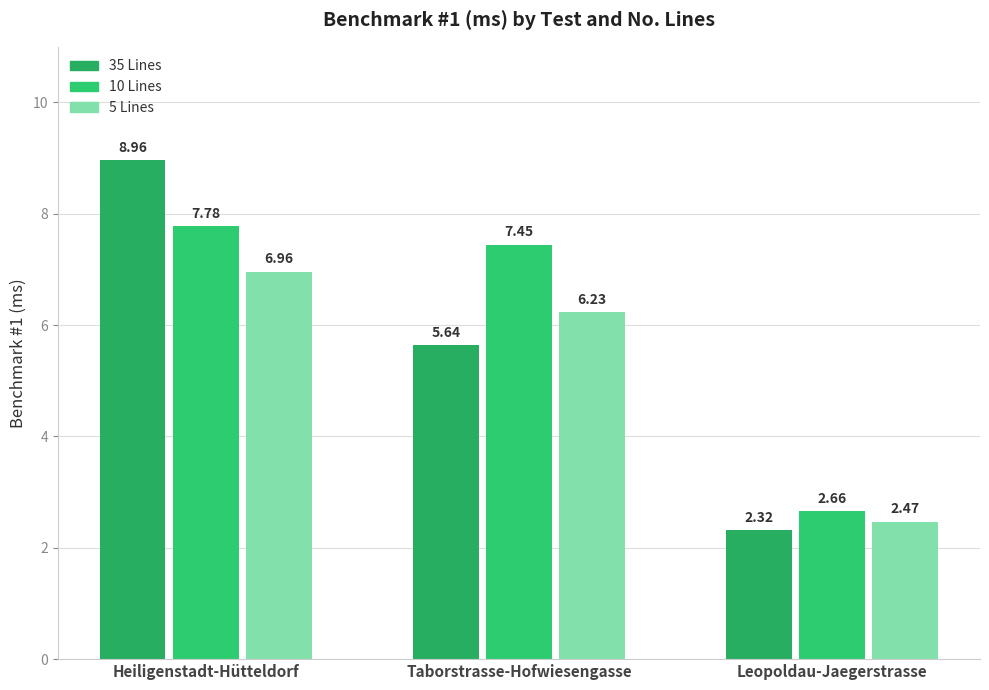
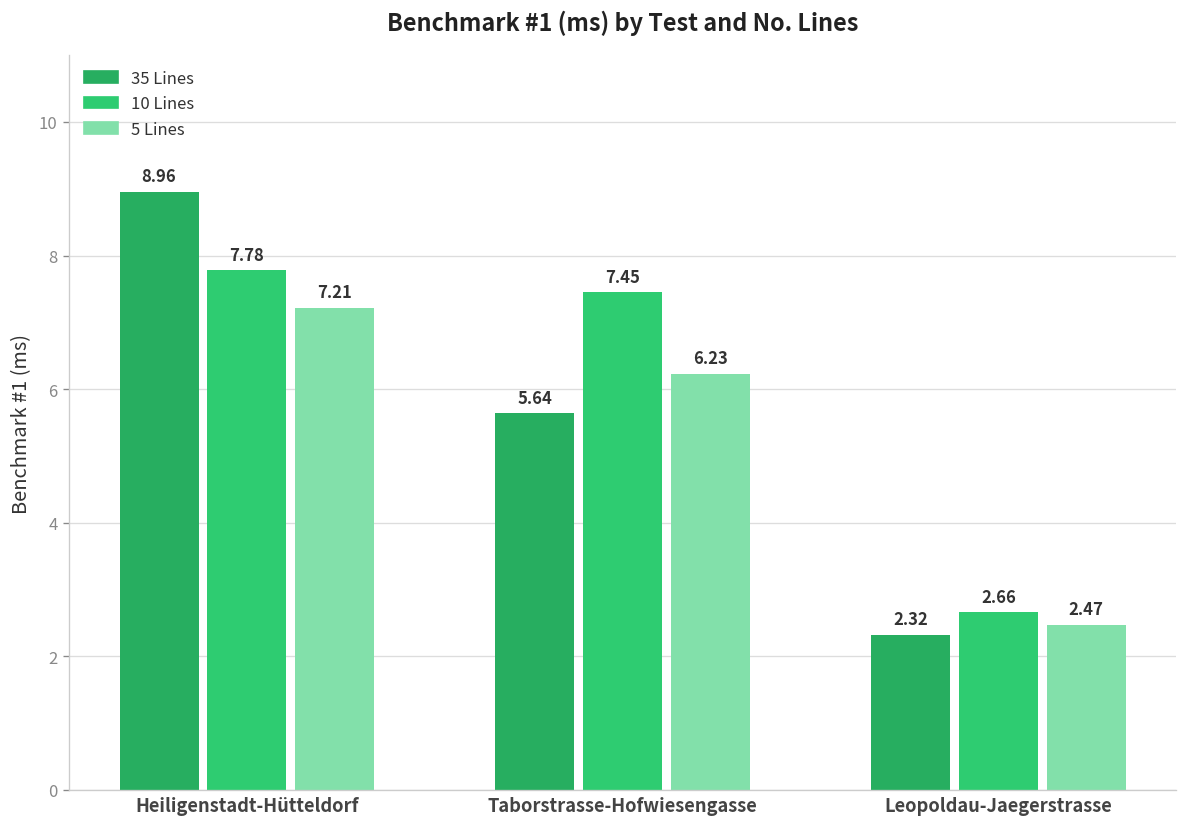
5 Lines, Heiligenstadt-Hütteldorf: 6.96 -> 7.21
